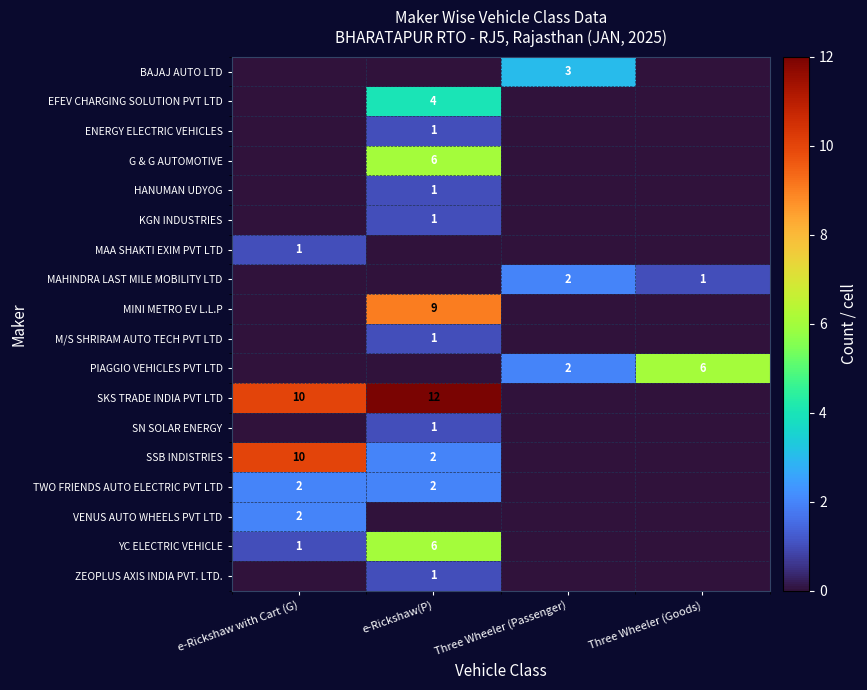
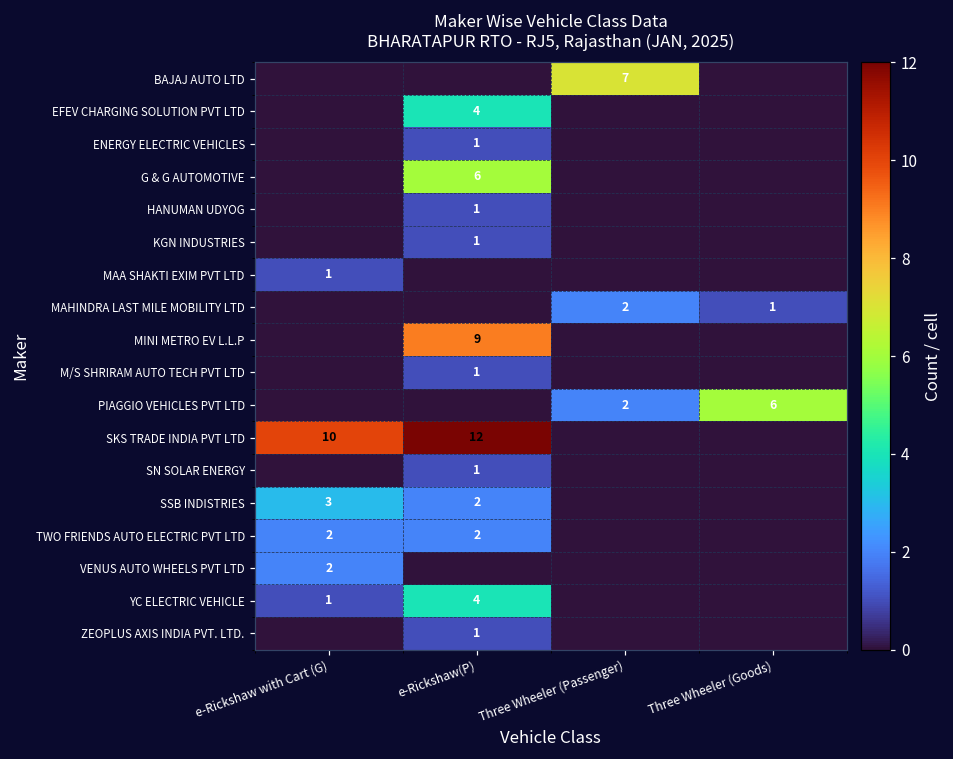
BAJAJ AUTO LTD, Three Wheeler (Passenger): 3 -> 7
SSB INDISTRIES, e-Rickshaw with Cart (G): 10 -> 3
YC ELECTRIC VEHICLE, e-Rickshaw(P): 6 -> 4
